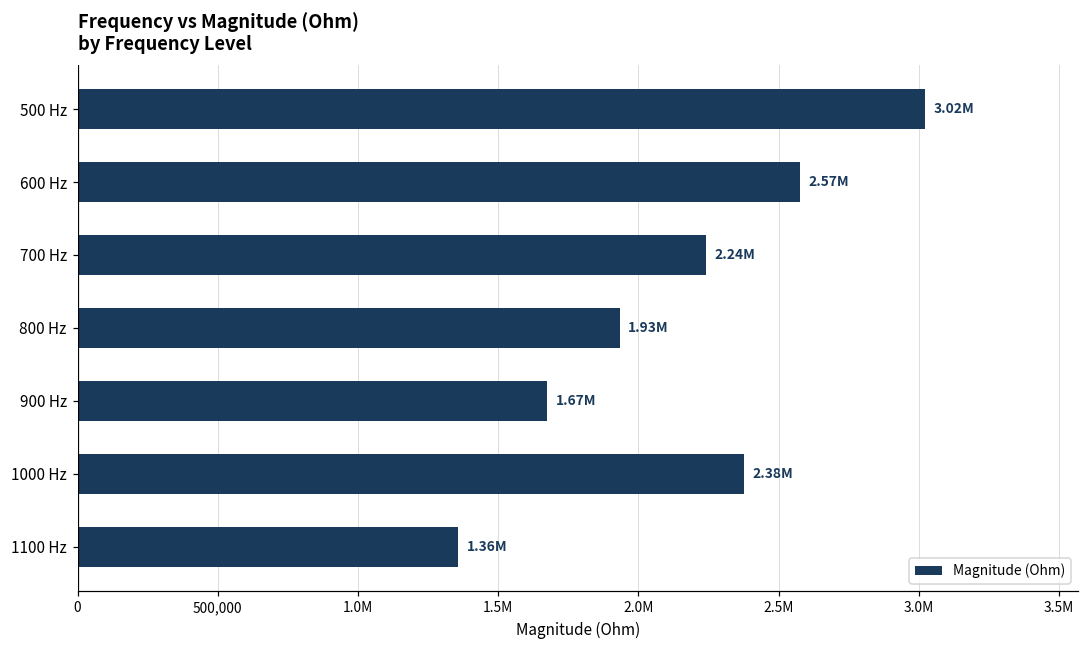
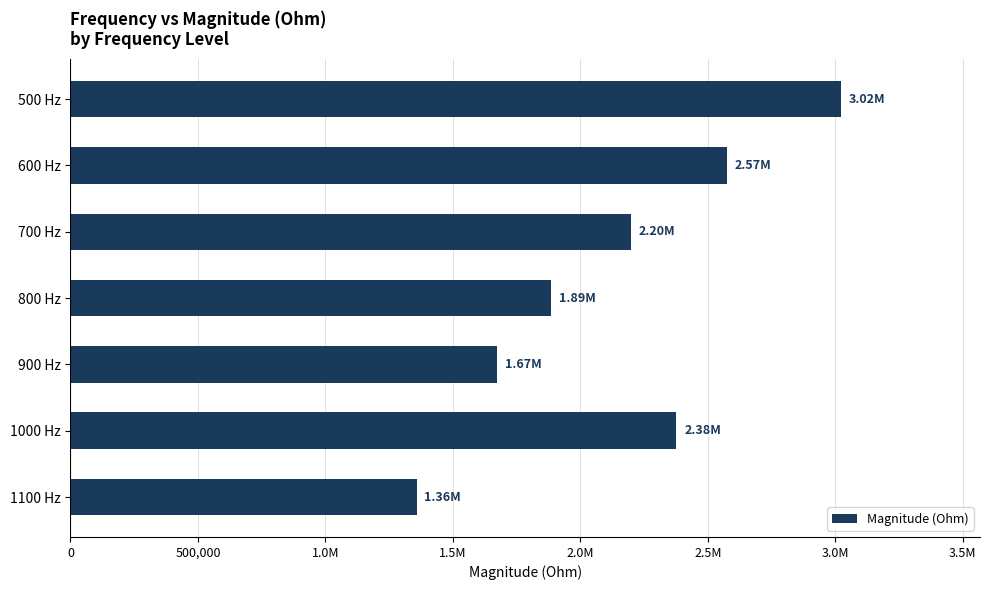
700 Hz: 2.24M -> 2.20M
800 Hz: 1.93M -> 1.89M
